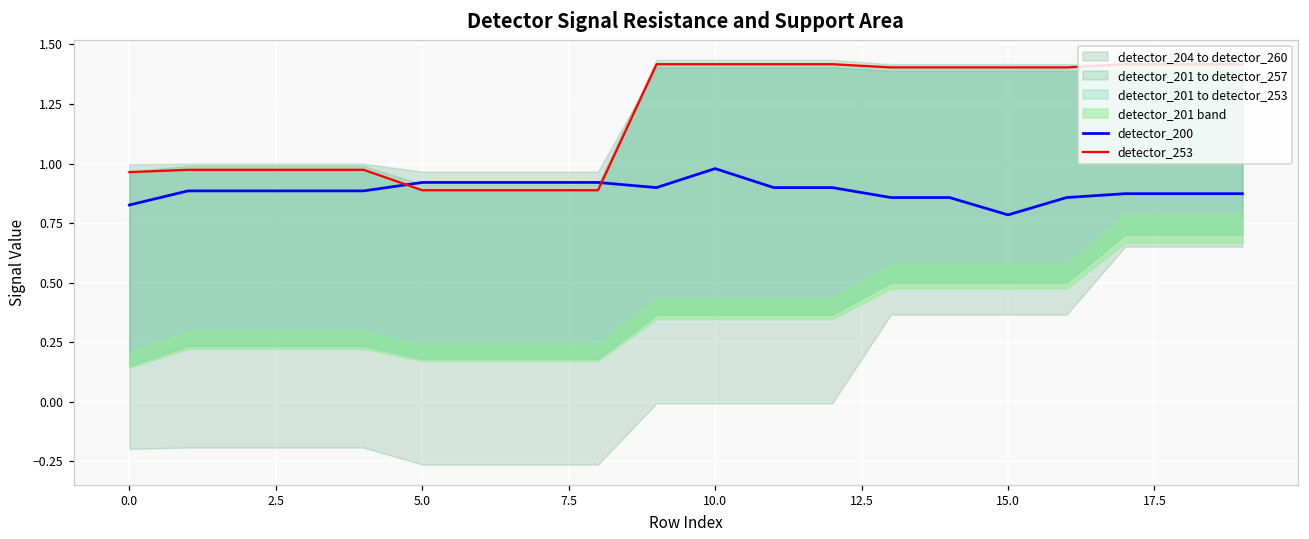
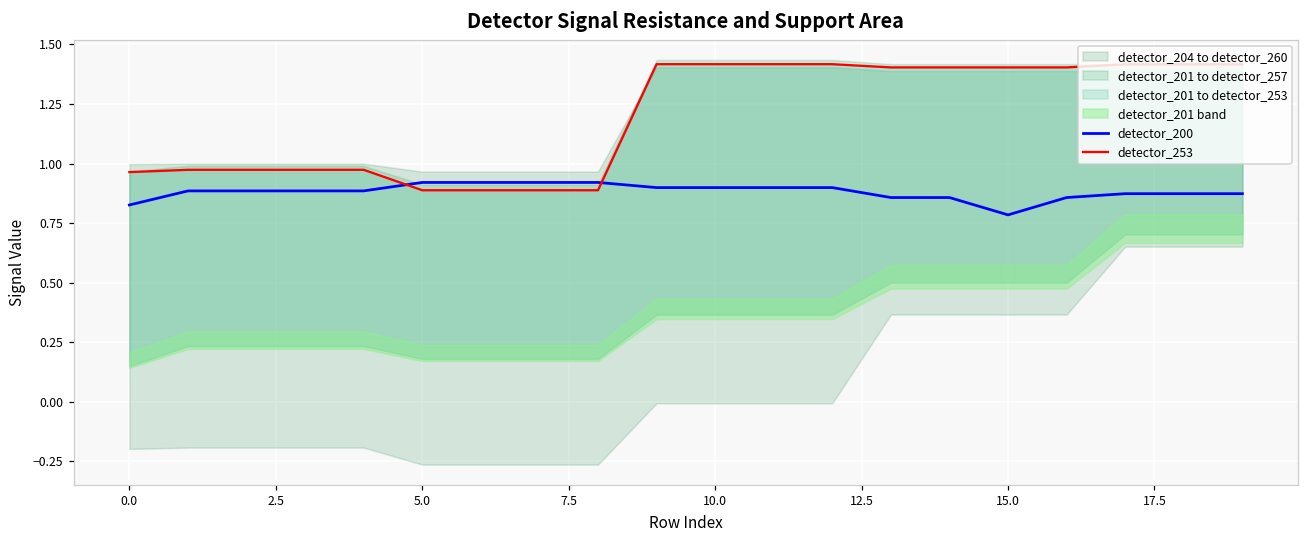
detector_200, 10.0: 0.98 -> 0.90
